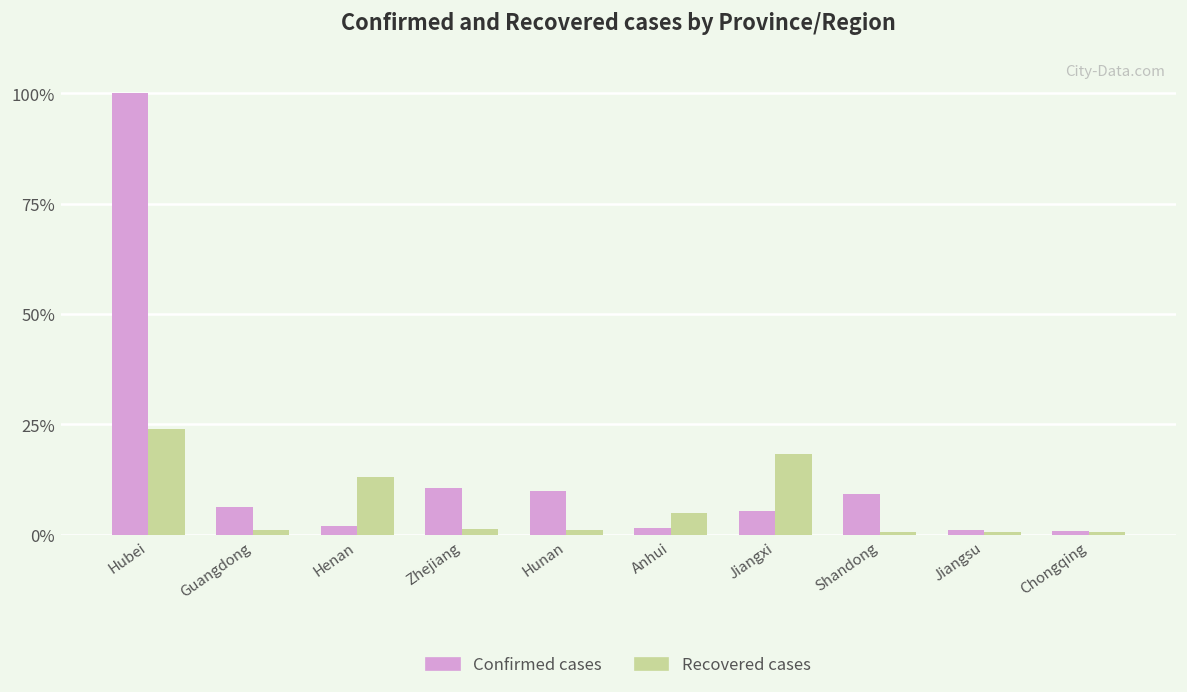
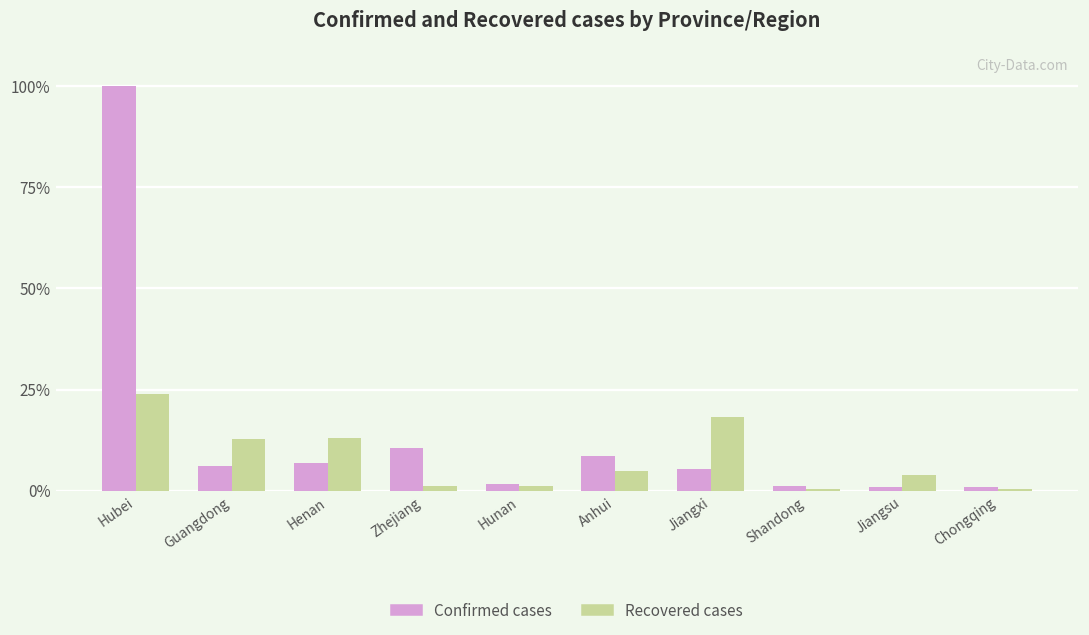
Recovered cases, Guangdong: 1% -> 13%
Confirmed cases, Henan: 2% -> 7%
Confirmed cases, Hunan: 10% -> 2%
Confirmed cases, Anhui: 2% -> 9%
Confirmed cases, Shandong: 9% -> 1%
Recovered cases, Jiangsu: 1% -> 4%
